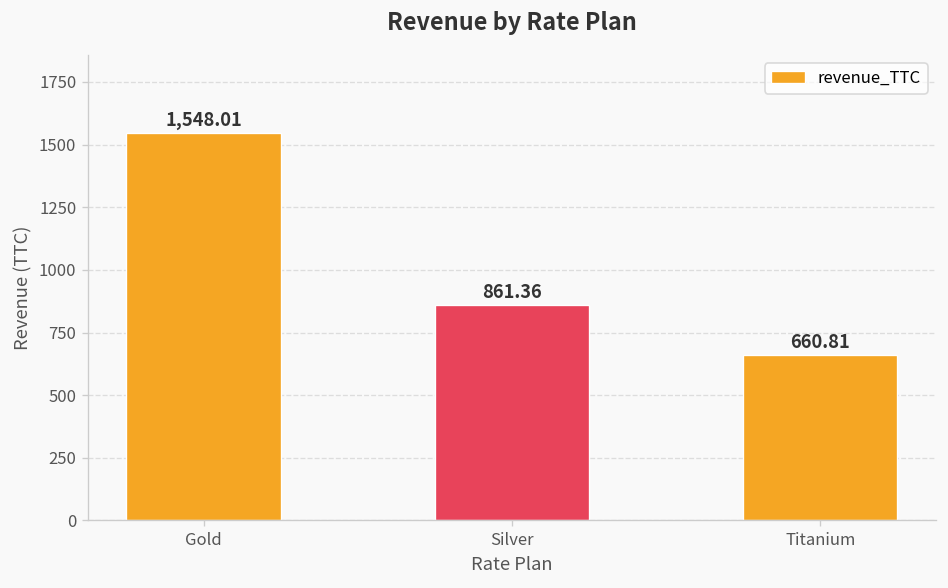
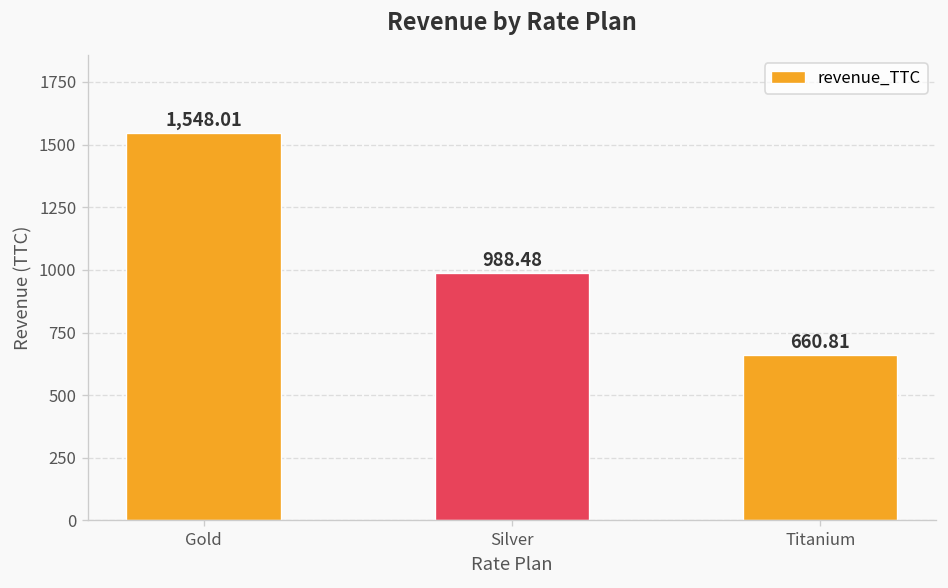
Silver: 861.36 -> 988.48
